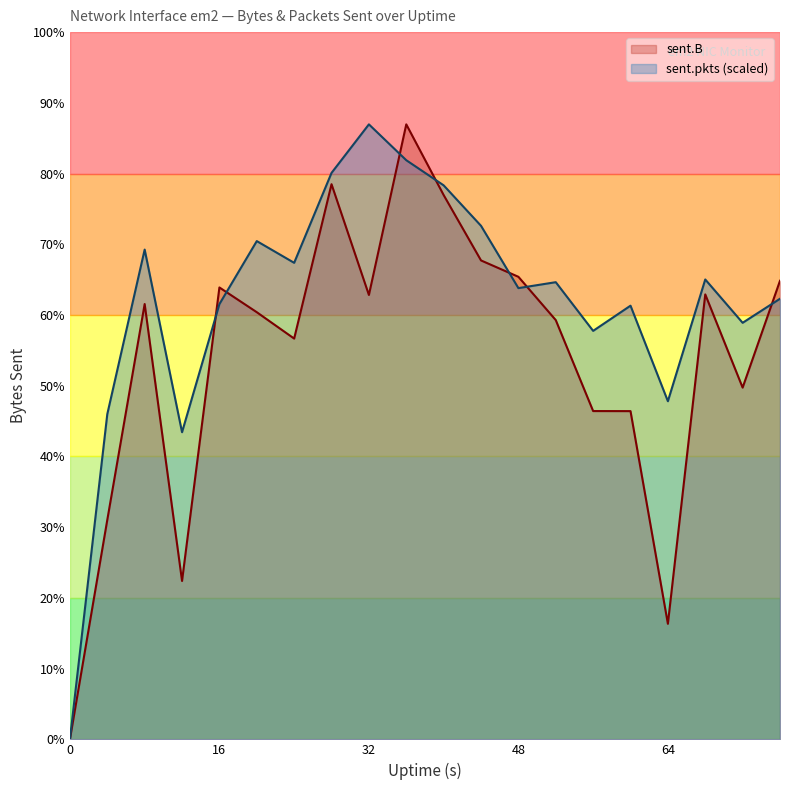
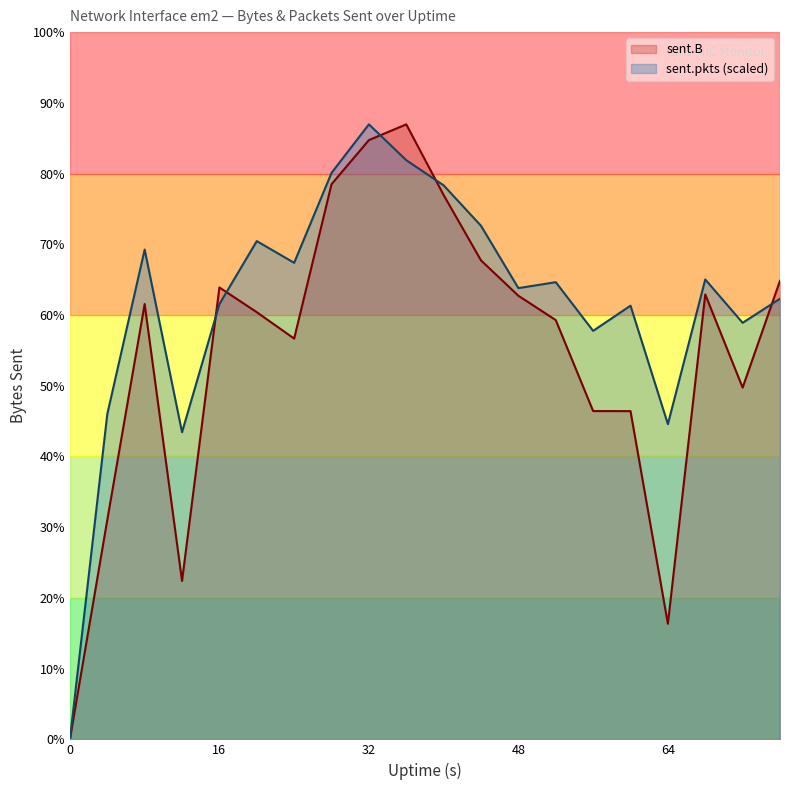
sent.B, 32: 63% -> 85%
sent.B, 48: 65% -> 63%
sent.pkts (scaled), 64: 48% -> 45%
